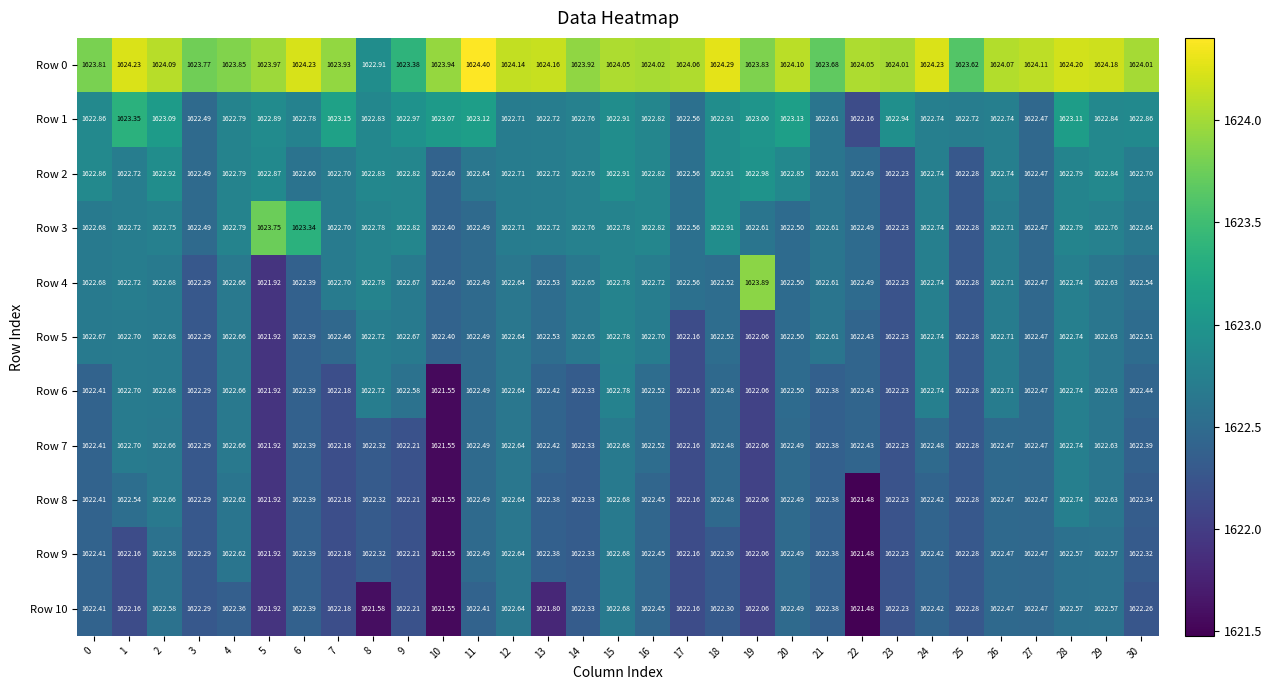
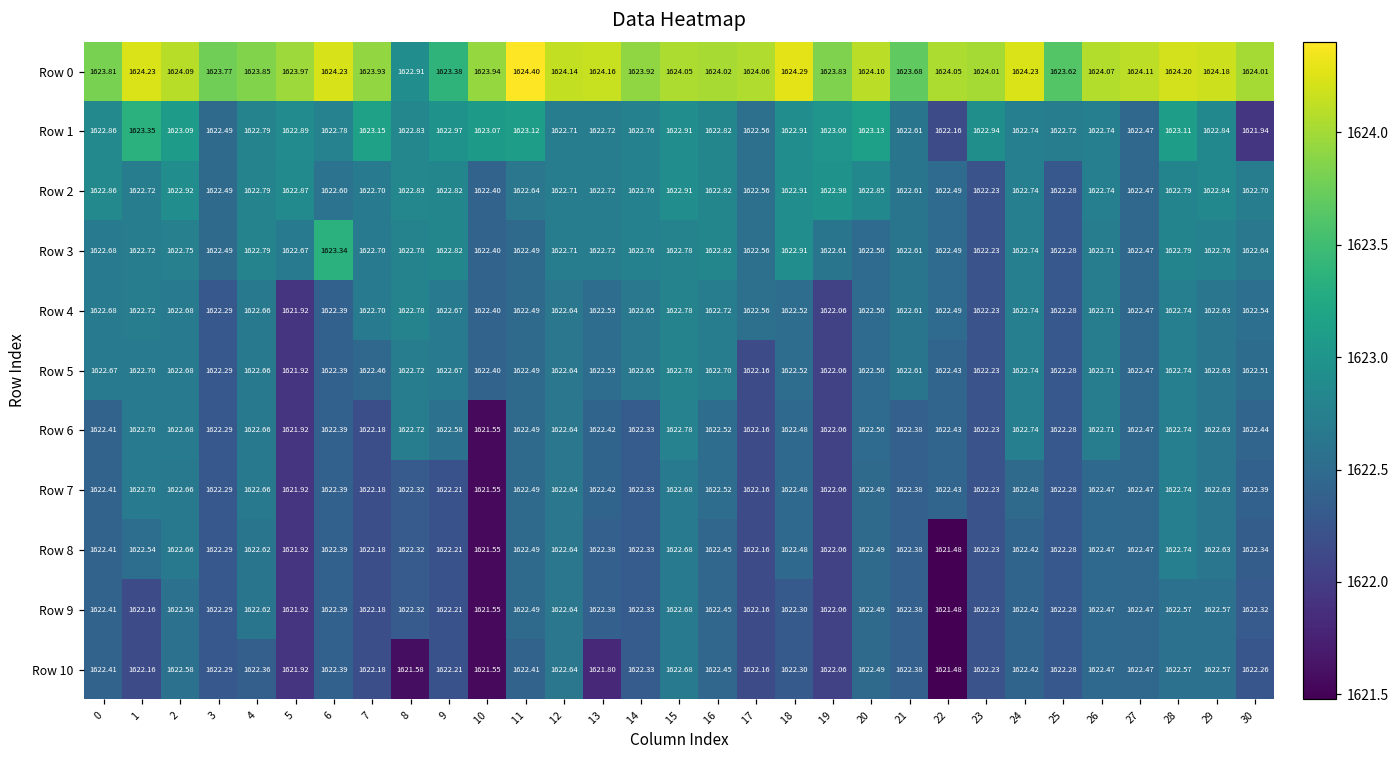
Row 1, 30: 1622.86 -> 1621.94
Row 3, 5: 1623.75 -> 1622.67
Row 4, 19: 1623.89 -> 1622.06
